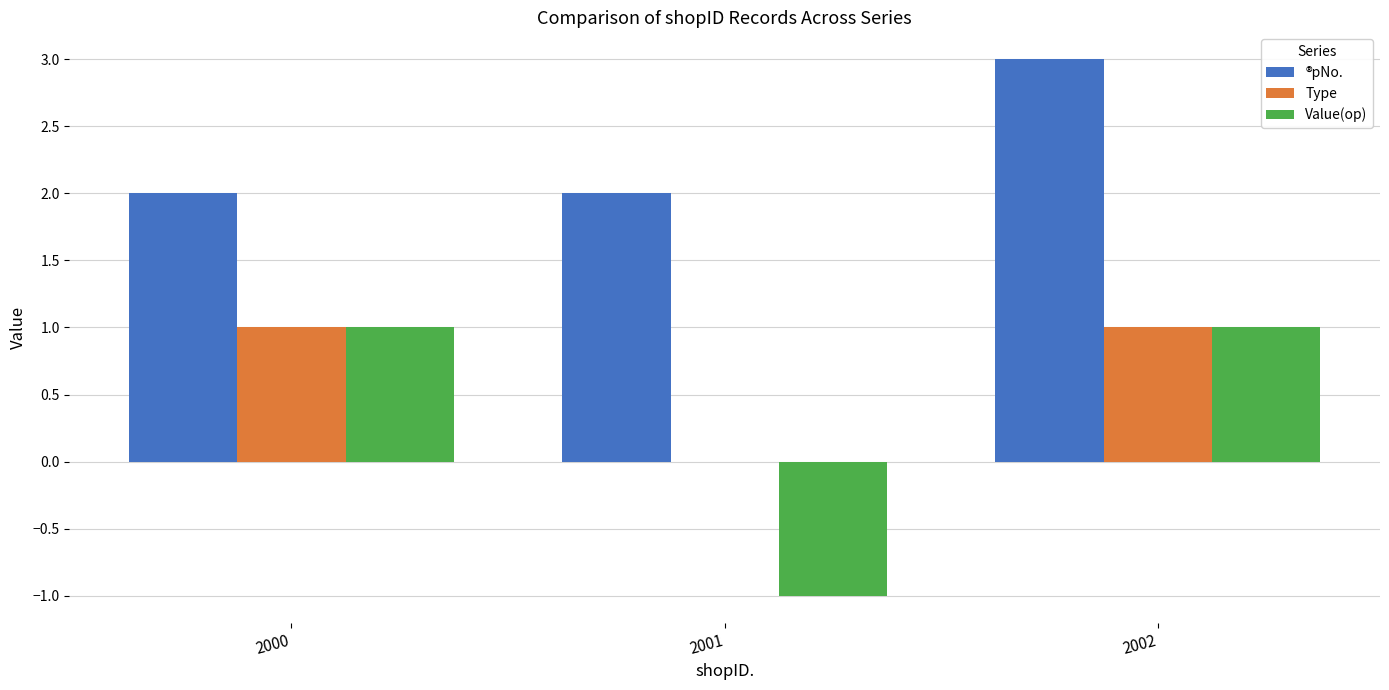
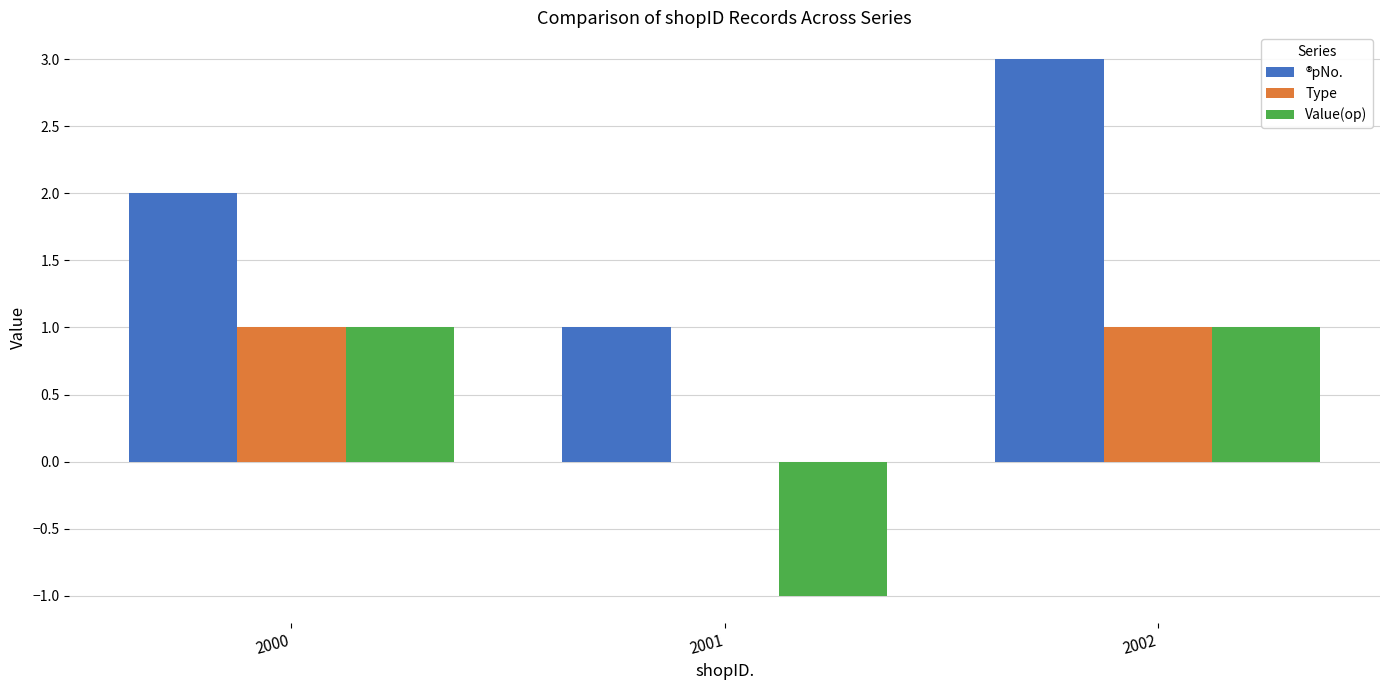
®pNo., 2001: 2 -> 1
